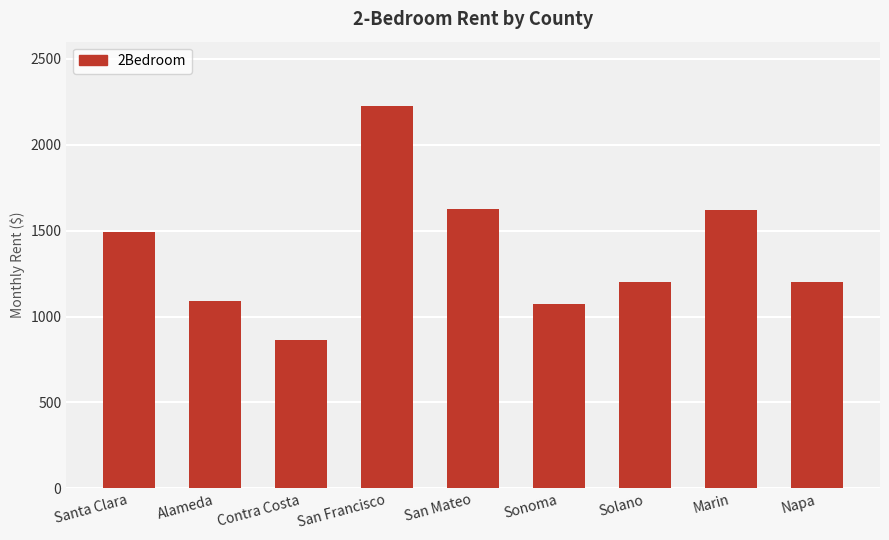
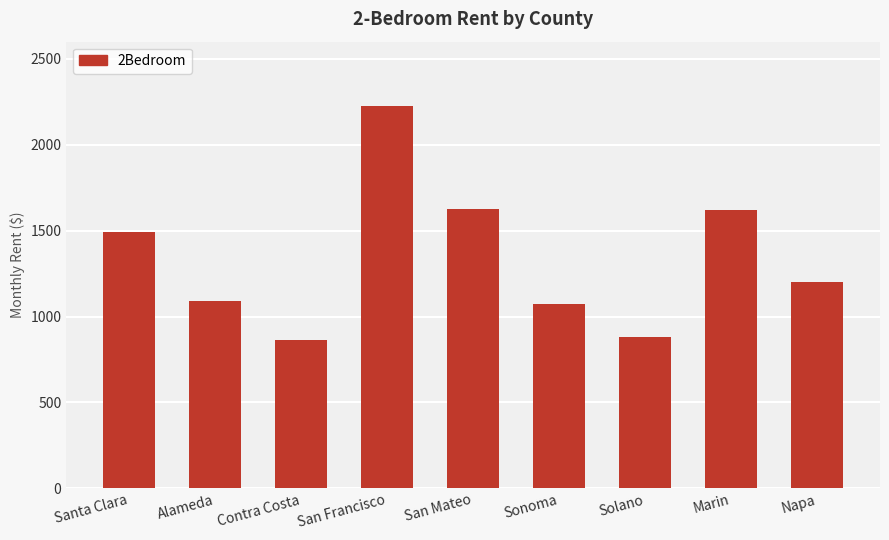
Solano: 1200 -> 880
